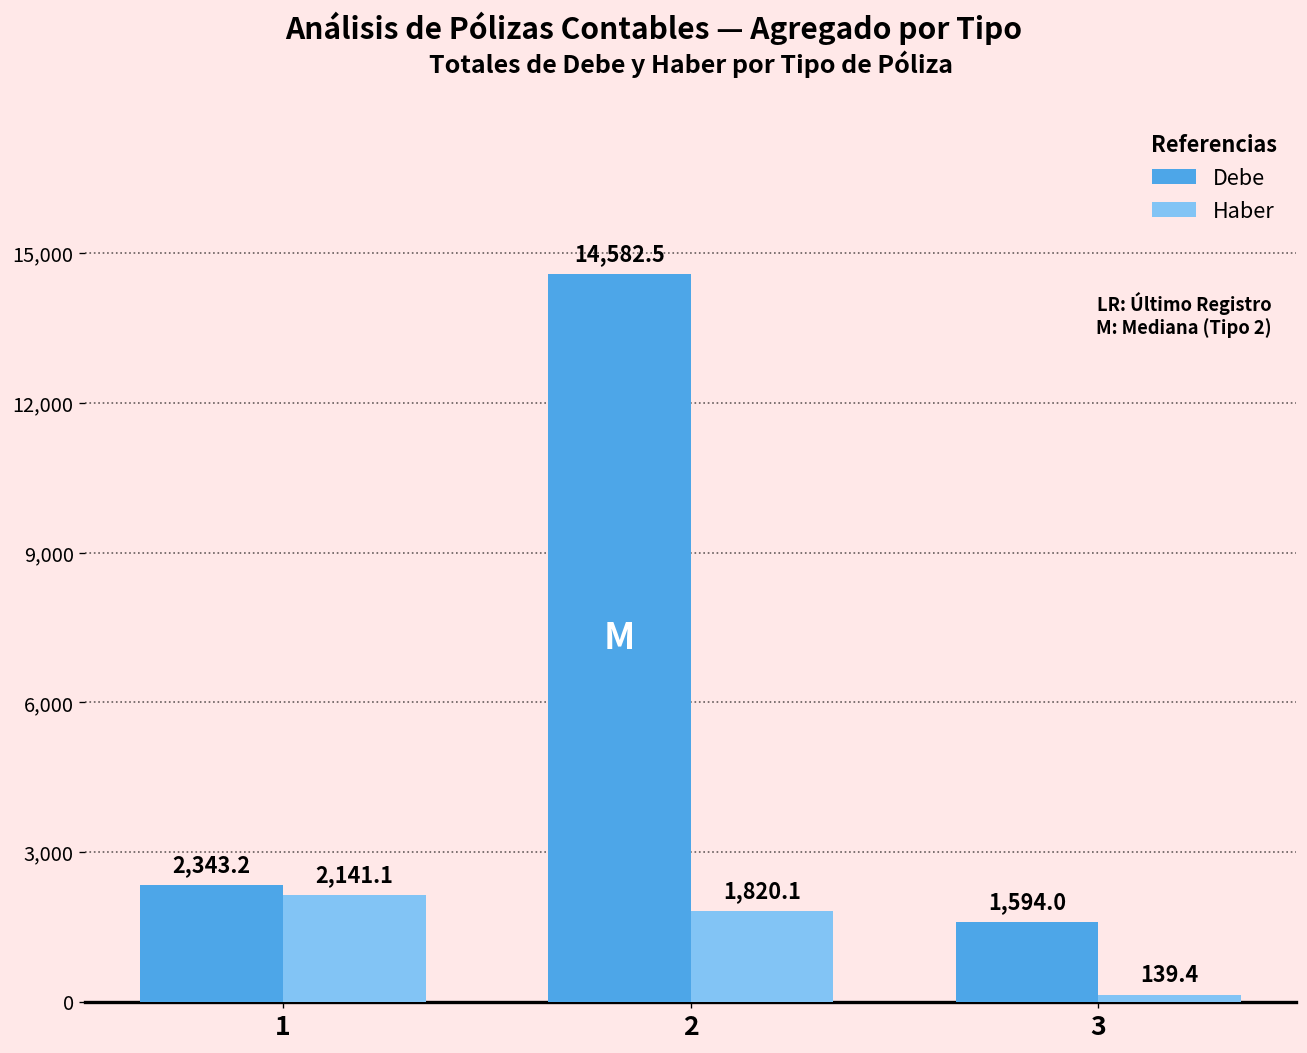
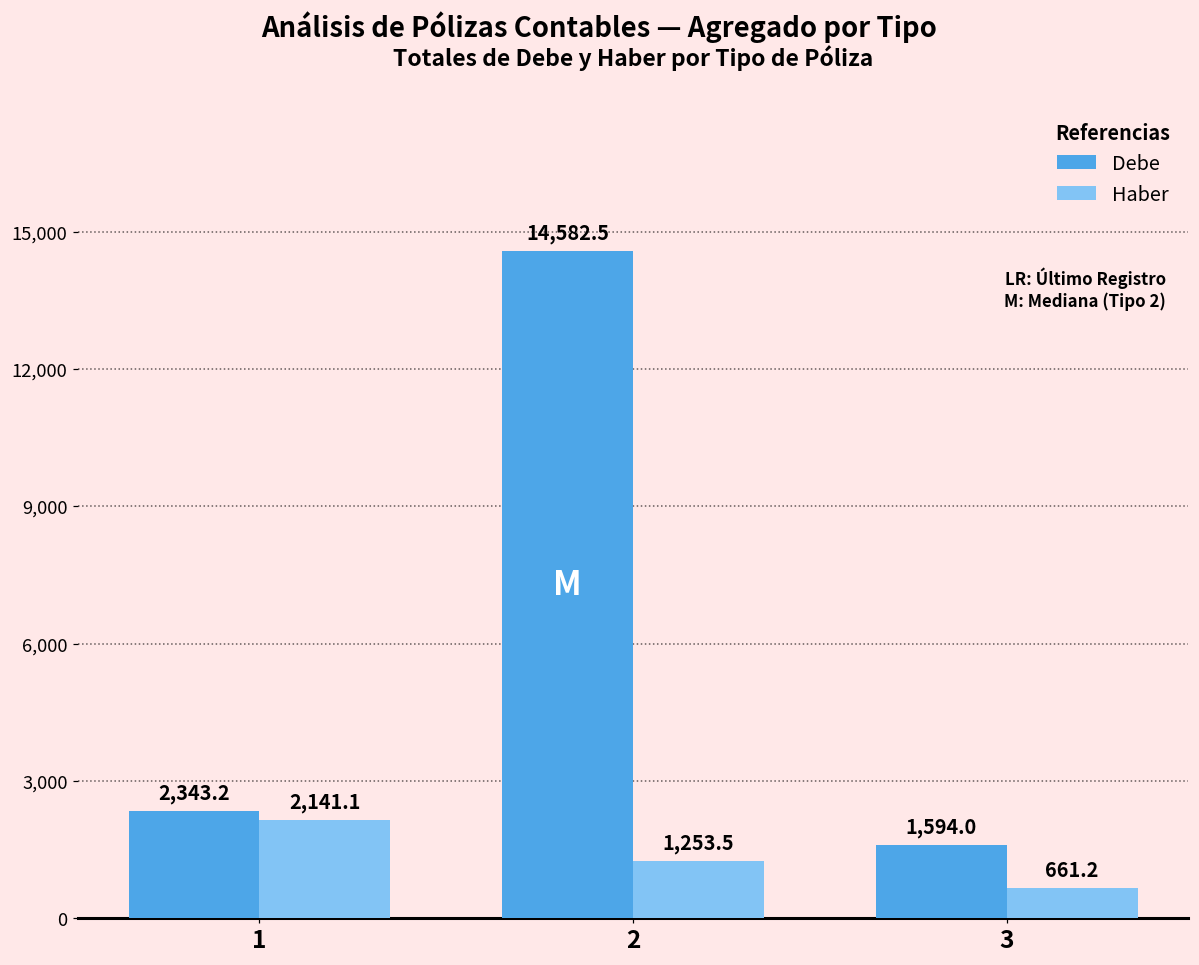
Haber, 2: 1,820.1 -> 1,253.5
Haber, 3: 139.4 -> 661.2
